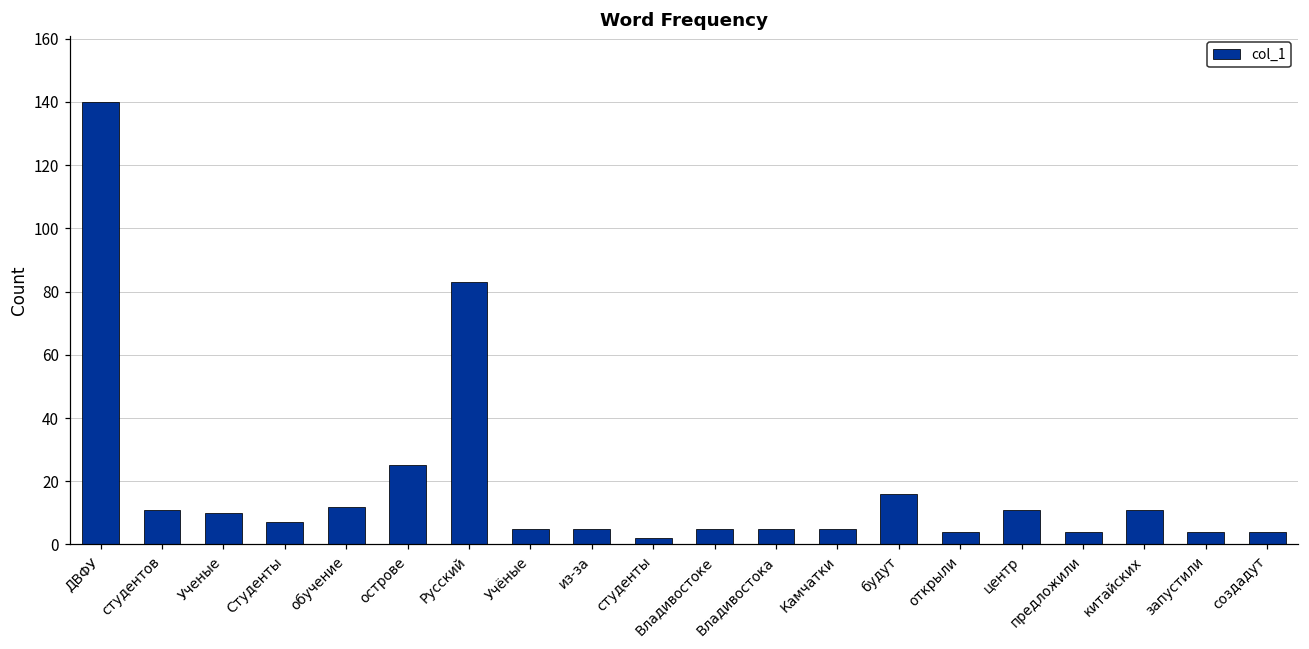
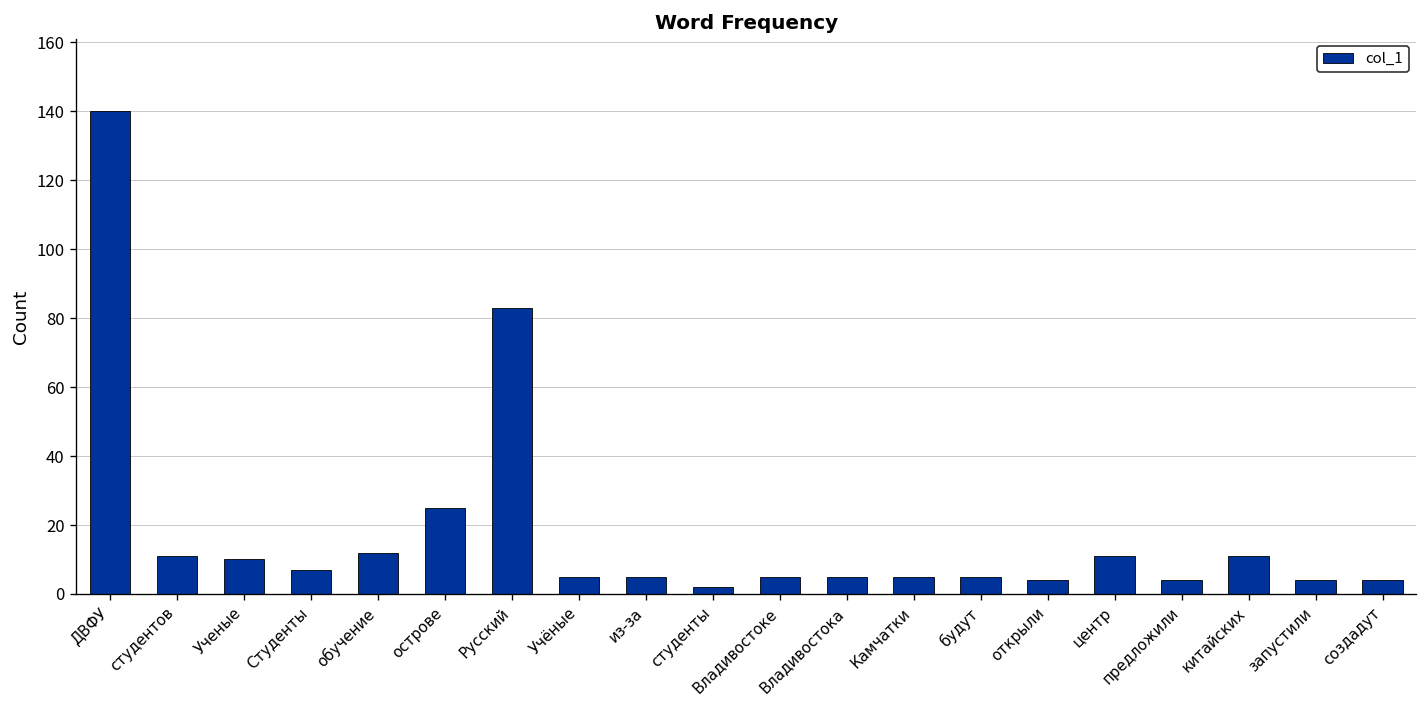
будут: 16 -> 5
